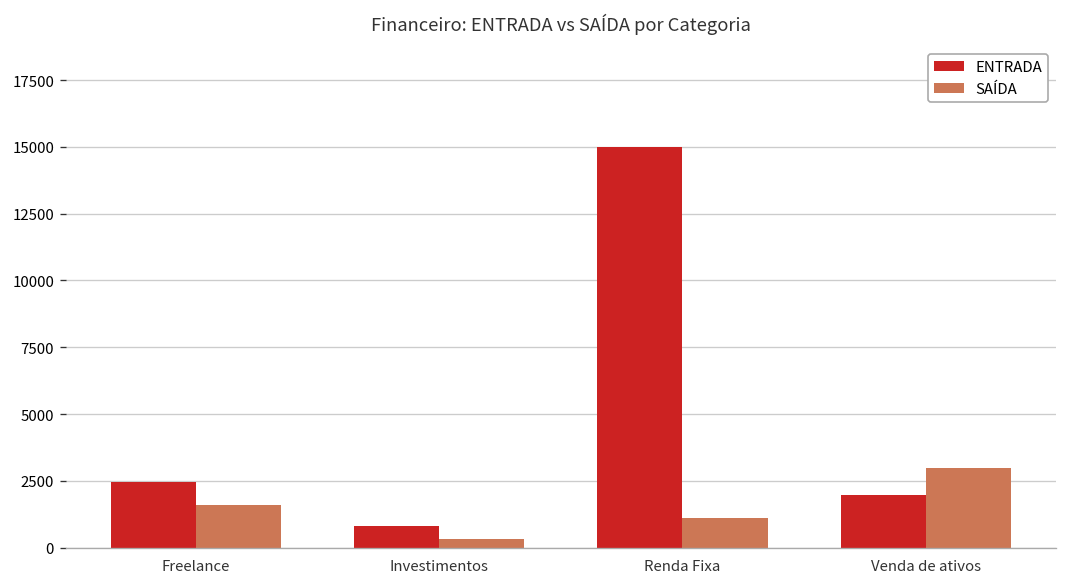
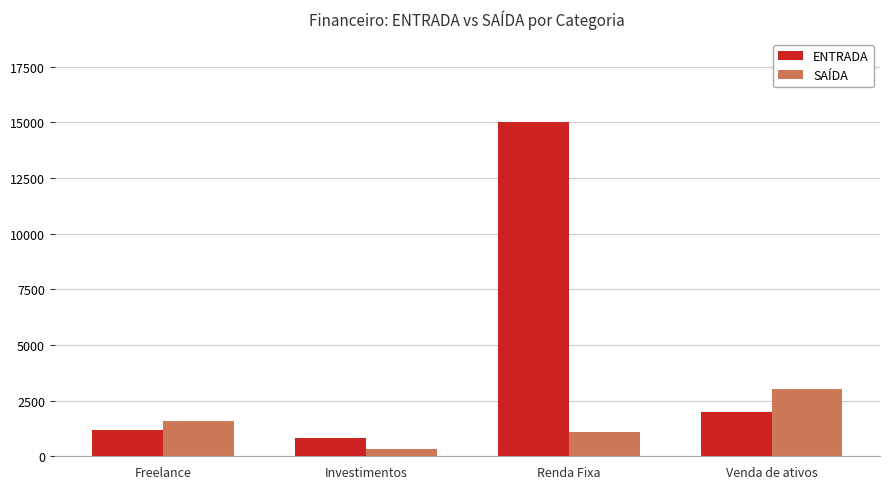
ENTRADA, Freelance: 2400 -> 1200
